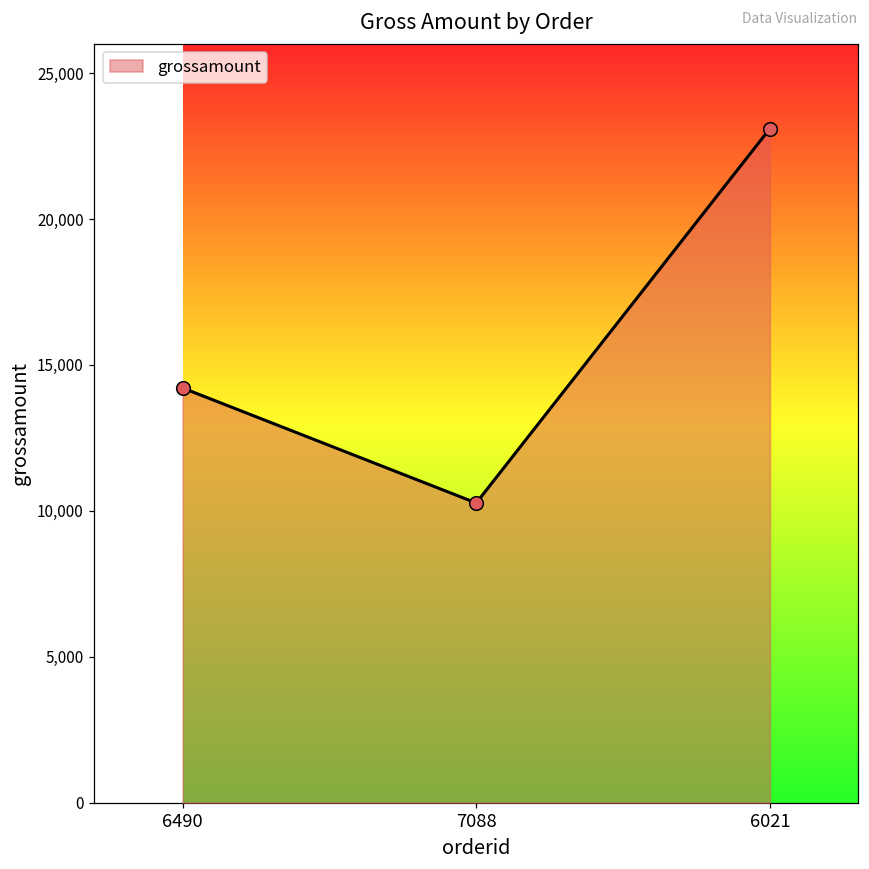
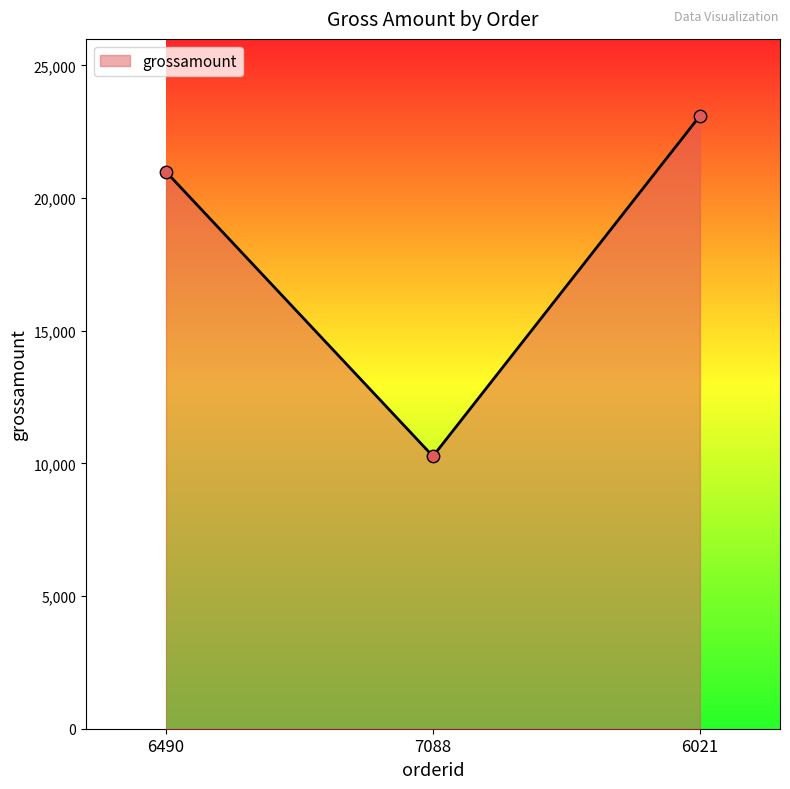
6490: 14,200 -> 21,000
